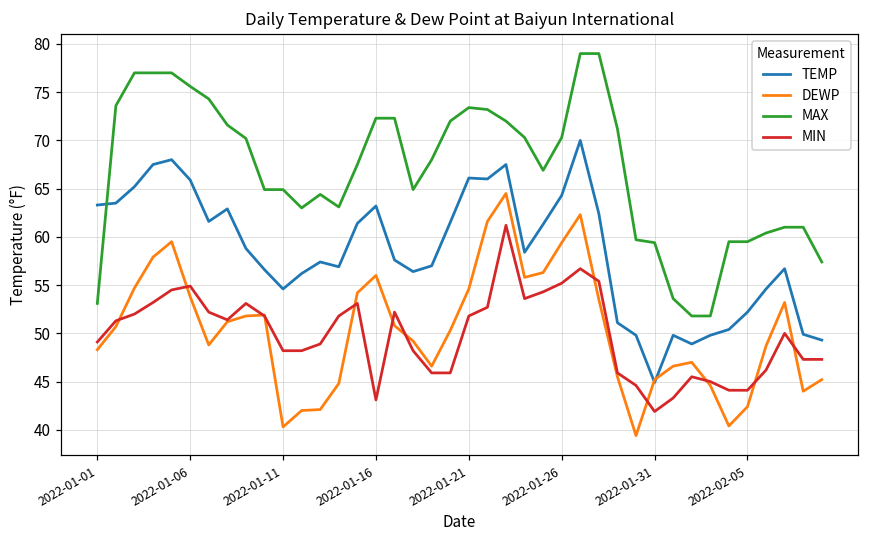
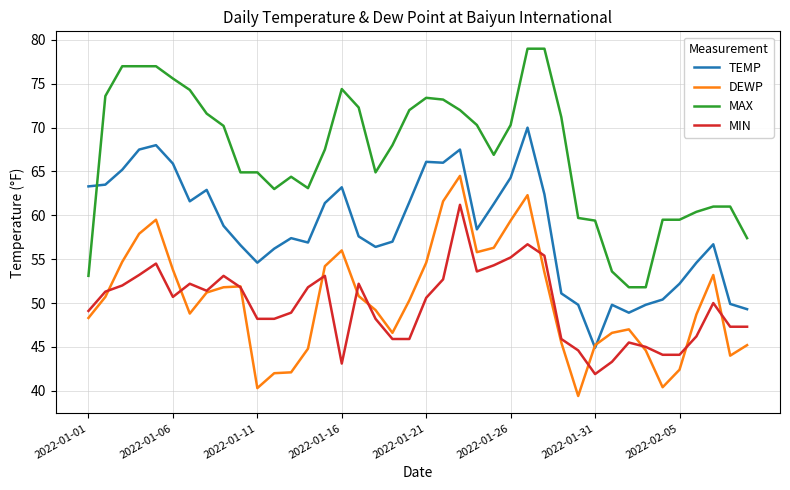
MIN, 2022-01-06: 55 -> 51
MAX, 2022-01-16: 72 -> 74
MIN, 2022-01-21: 52 -> 51
